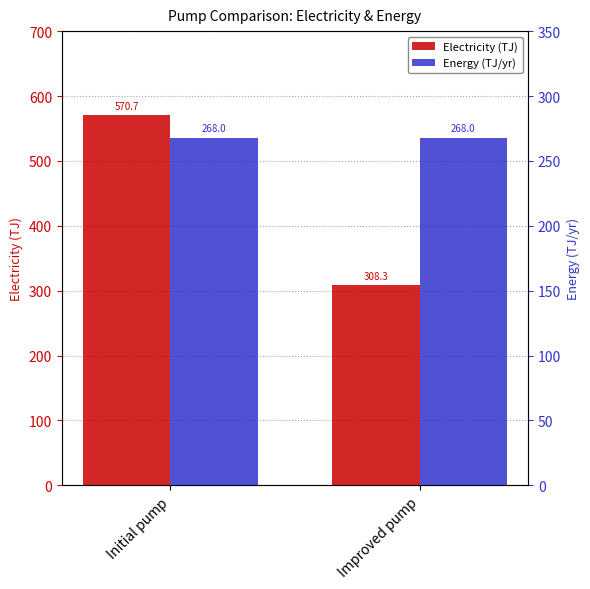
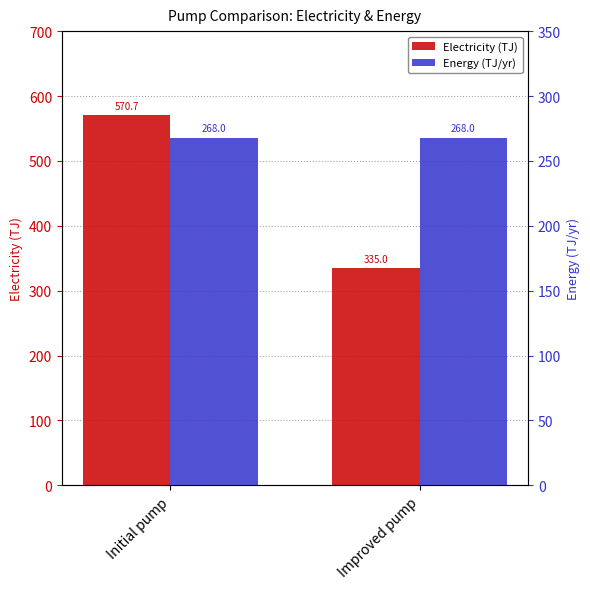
Electricity (TJ), Improved pump: 308.3 -> 335.0
